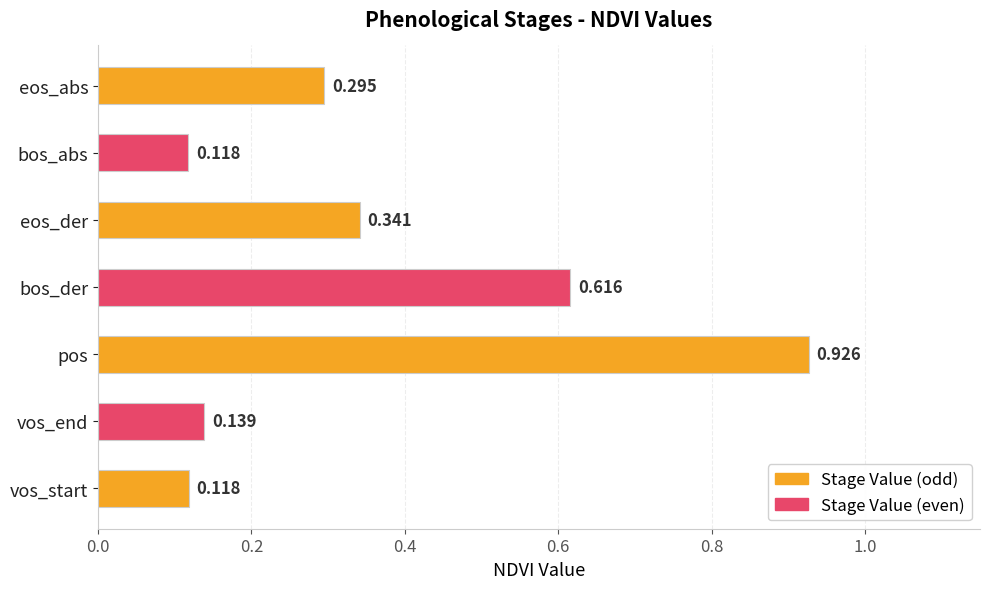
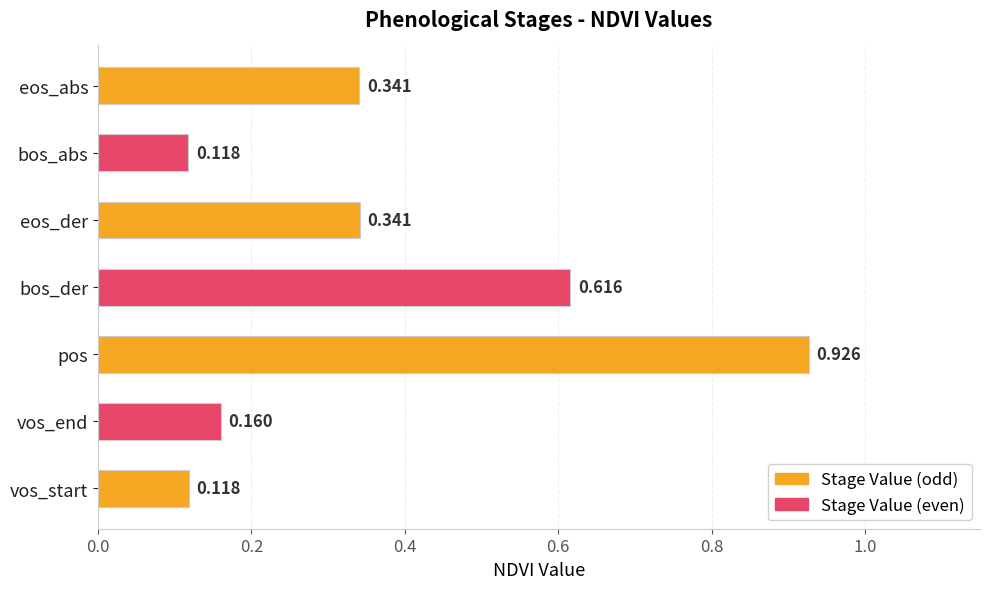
eos_abs: 0.295 -> 0.341
vos_end: 0.139 -> 0.160
